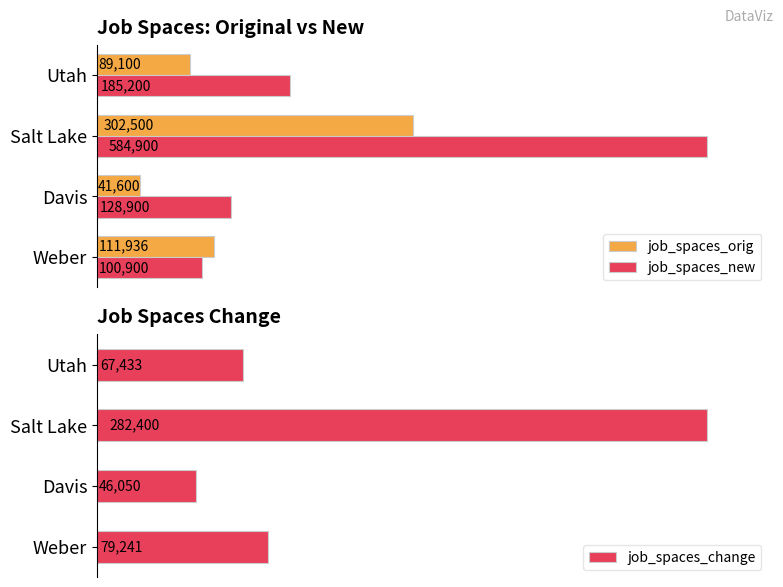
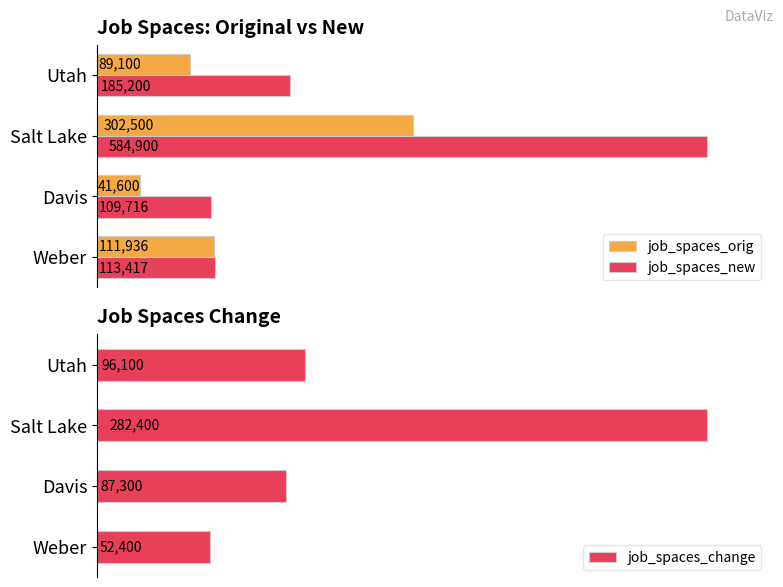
Job Spaces: Original vs New, job_spaces_new, Davis: 128,900 -> 109,716
Job Spaces: Original vs New, job_spaces_new, Weber: 100,900 -> 113,417
Job Spaces Change, Utah: 67,433 -> 96,100
Job Spaces Change, Davis: 46,050 -> 87,300
Job Spaces Change, Weber: 79,241 -> 52,400
